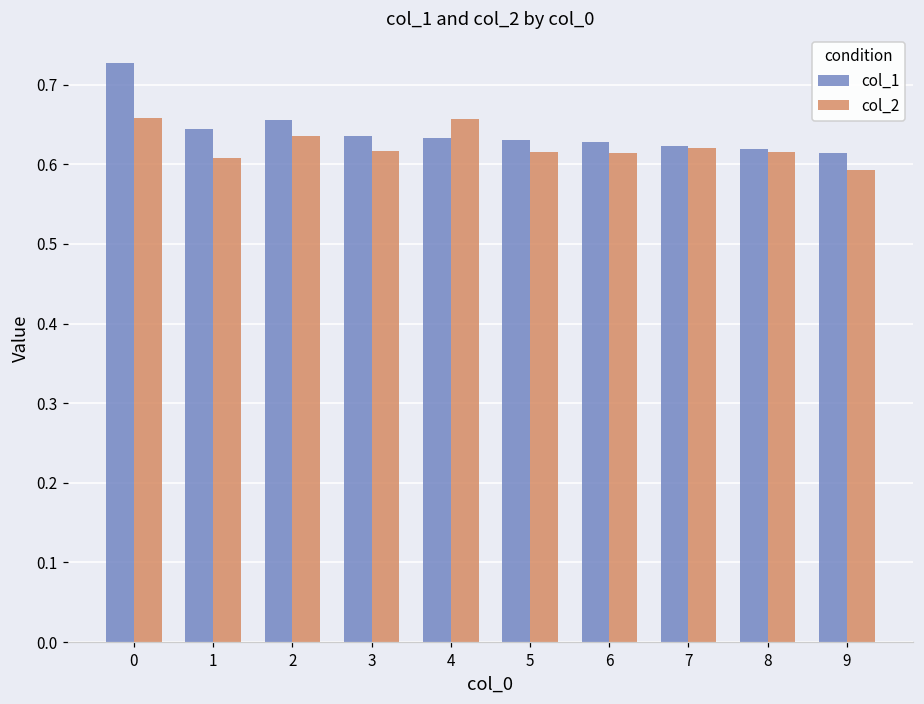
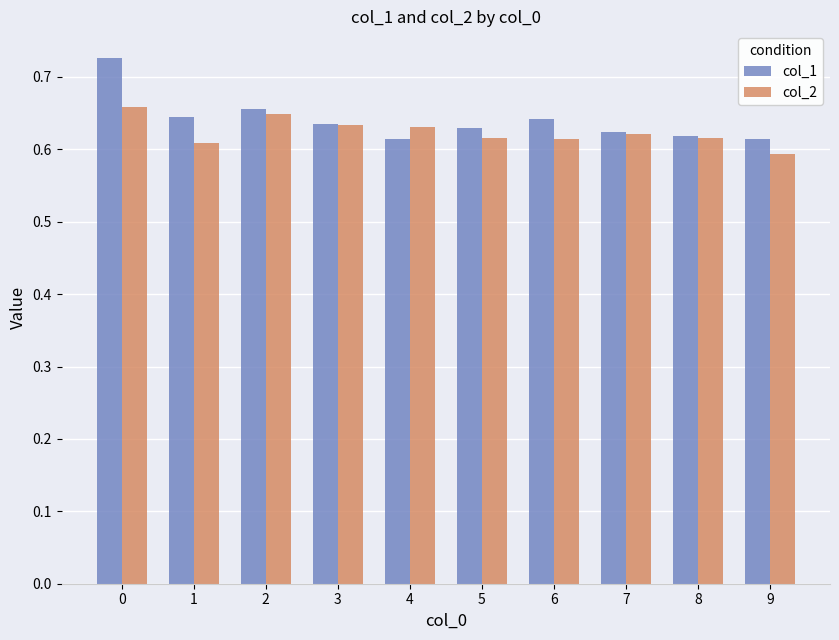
col_2, 2: 0.64 -> 0.65
col_2, 3: 0.62 -> 0.63
col_1, 4: 0.63 -> 0.61
col_2, 4: 0.66 -> 0.63
col_1, 6: 0.63 -> 0.64
